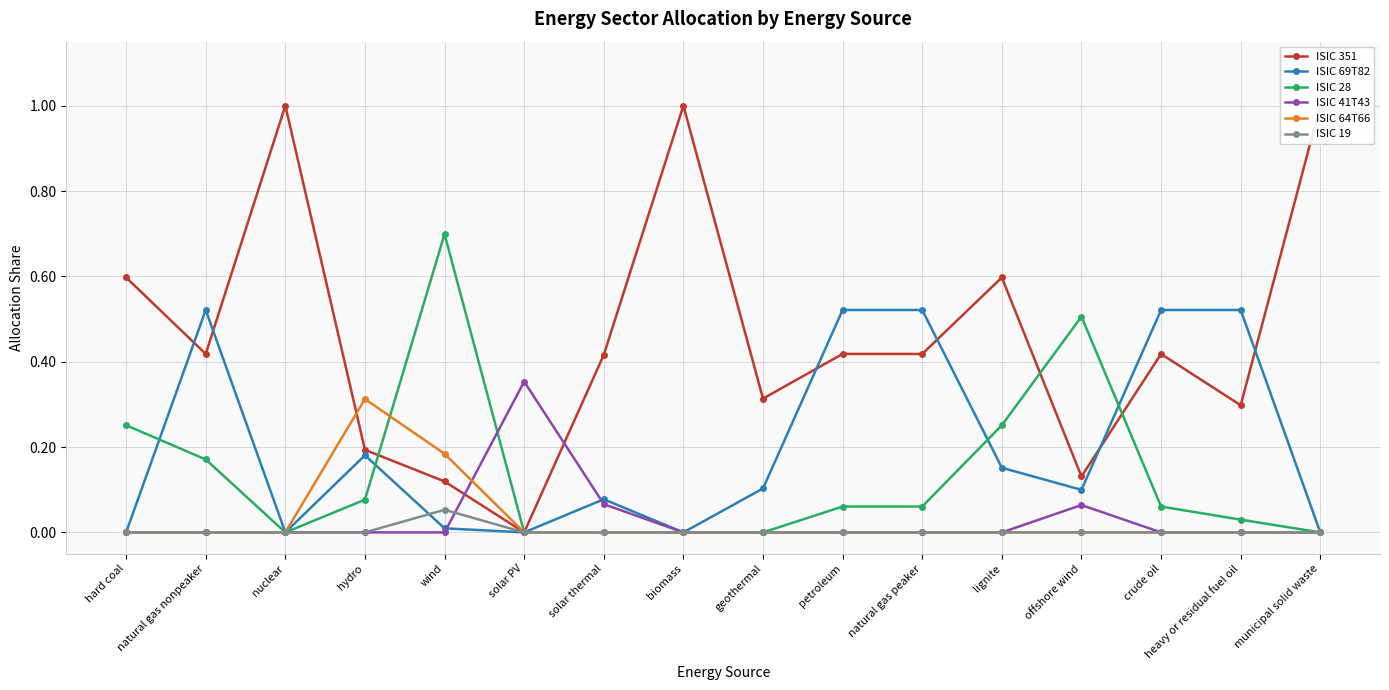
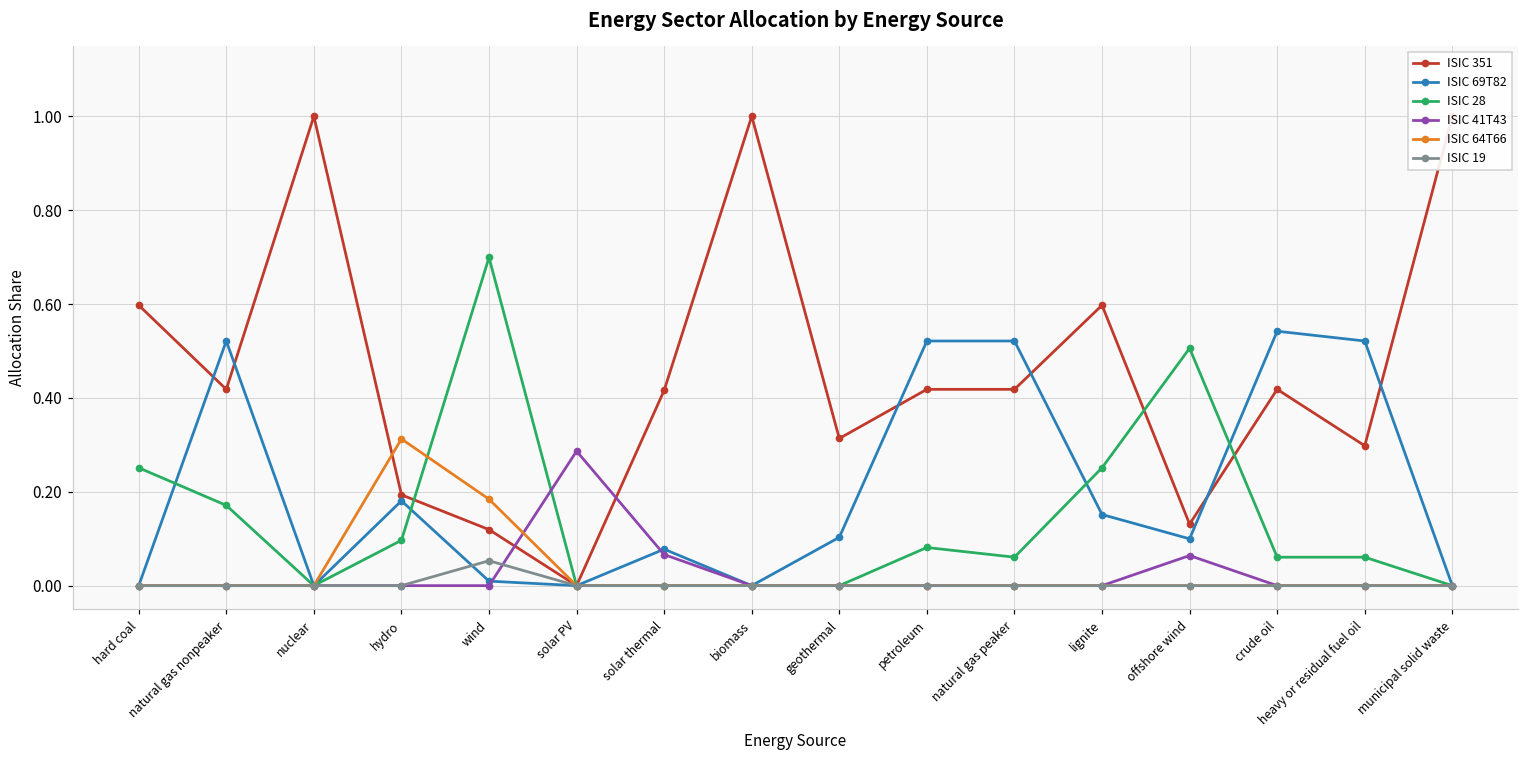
ISIC 28, hydro: 0.08 -> 0.10
ISIC 41T43, solar PV: 0.35 -> 0.29
ISIC 28, petroleum: 0.06 -> 0.08
ISIC 69T82, crude oil: 0.52 -> 0.54
ISIC 28, heavy or residual fuel oil: 0.03 -> 0.06
